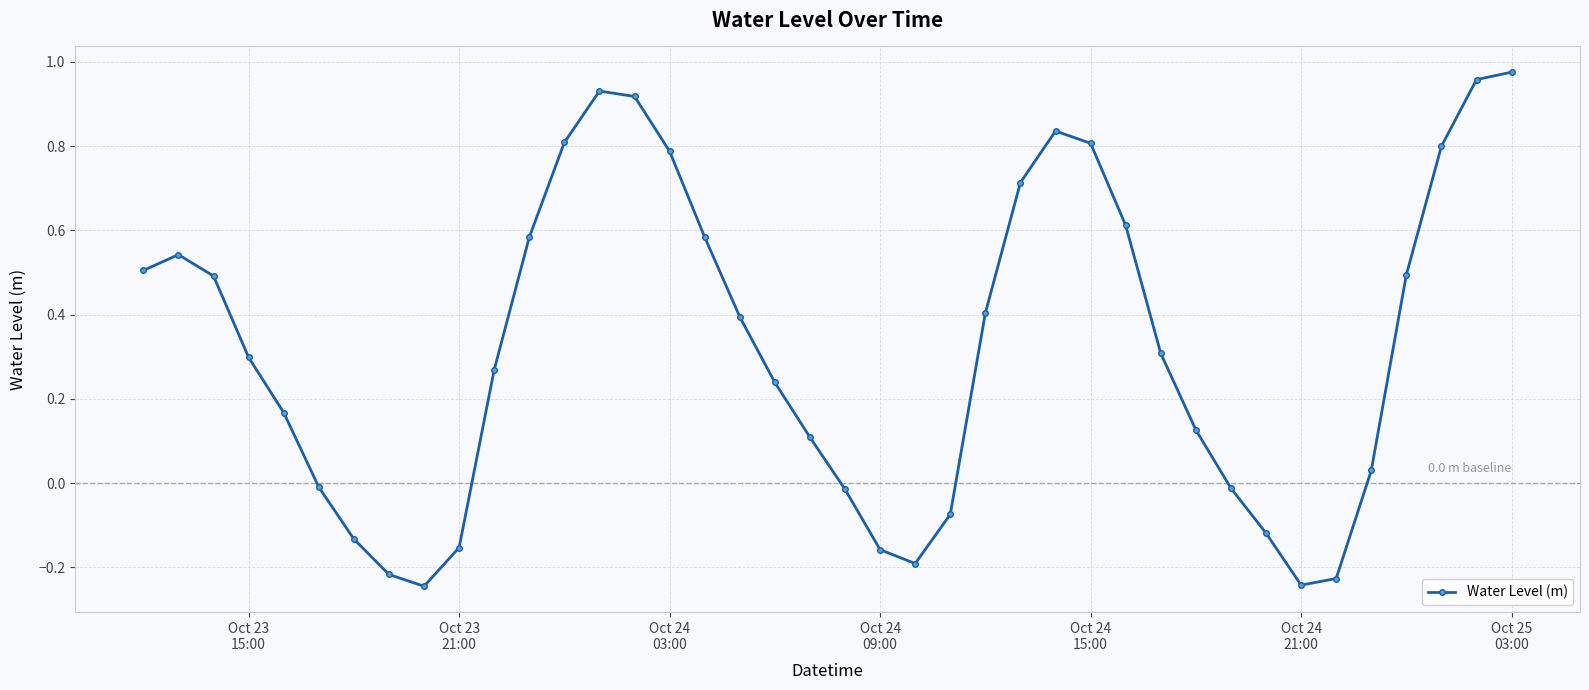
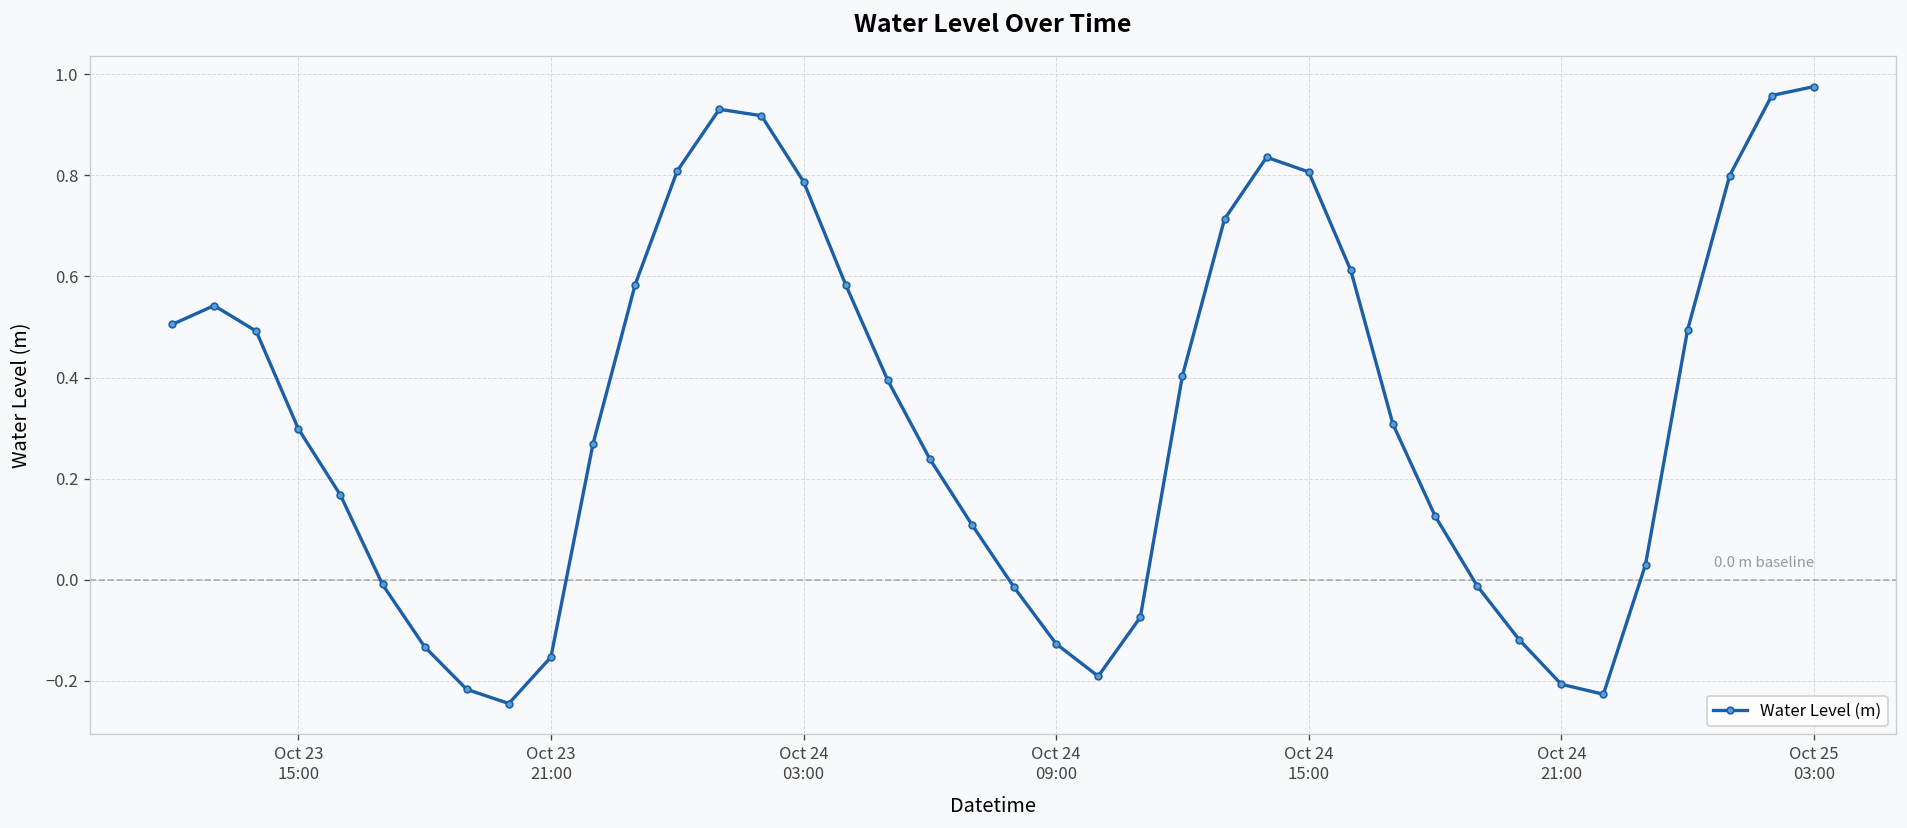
Oct 24 09:00: -0.16 -> -0.13
Oct 24 21:00: -0.24 -> -0.21
